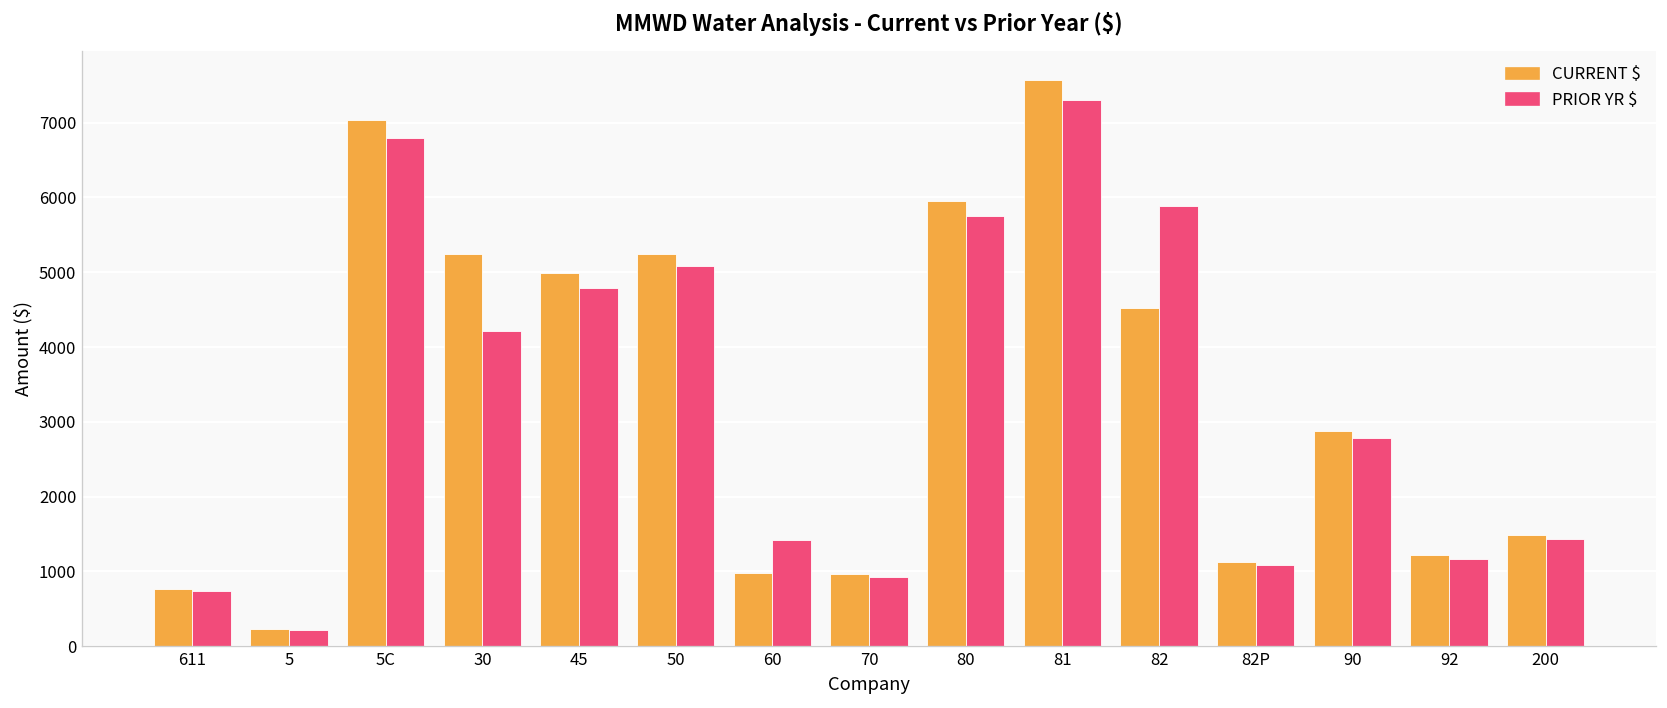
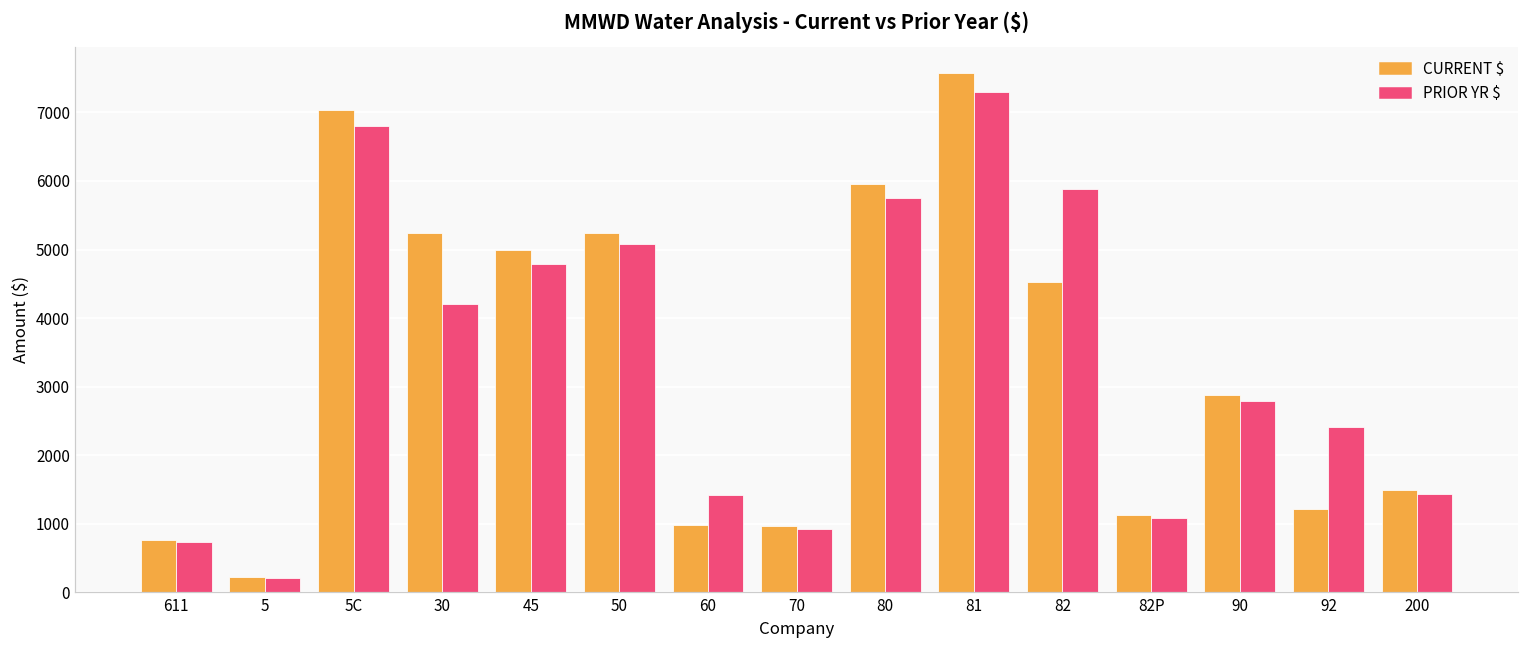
PRIOR YR $, 92: 1200 -> 2400
